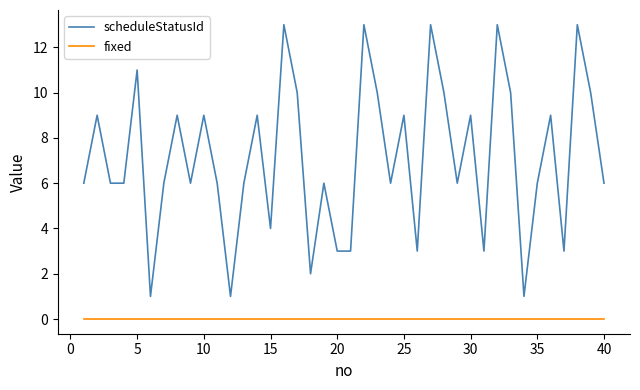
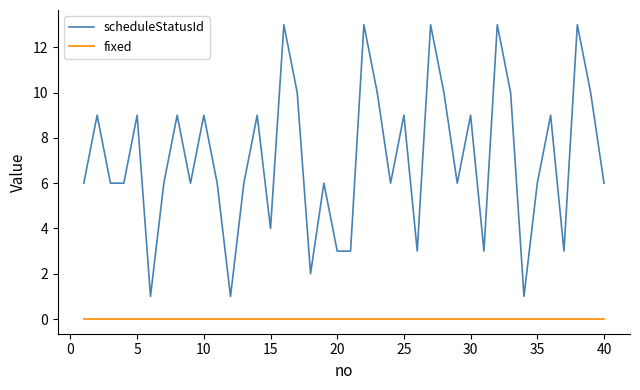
scheduleStatusId, 5: 11 -> 9
